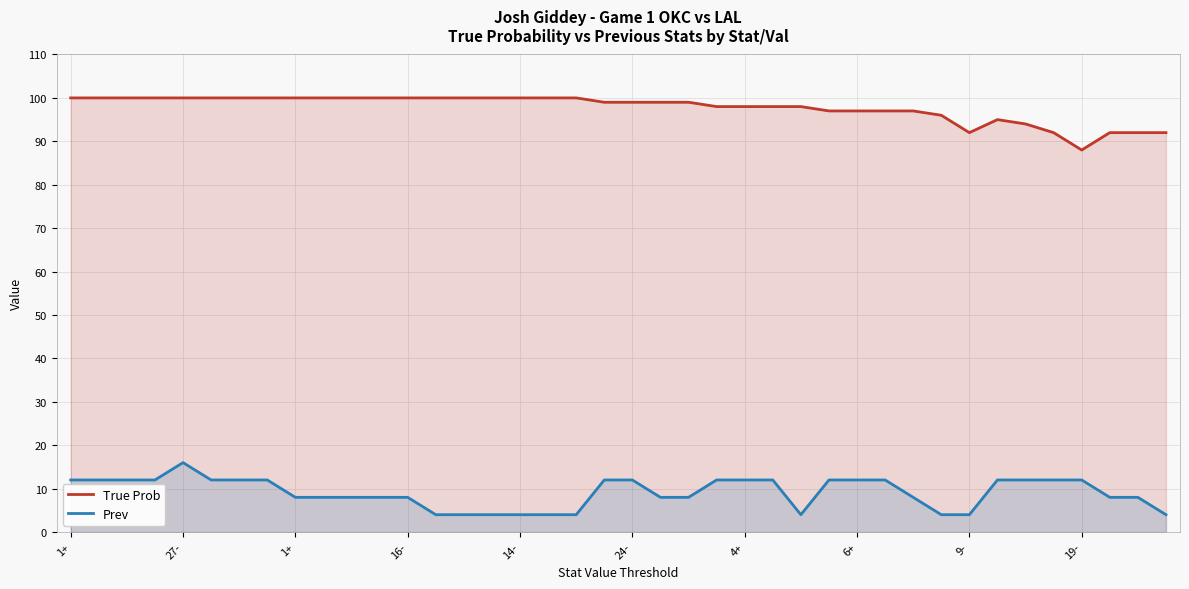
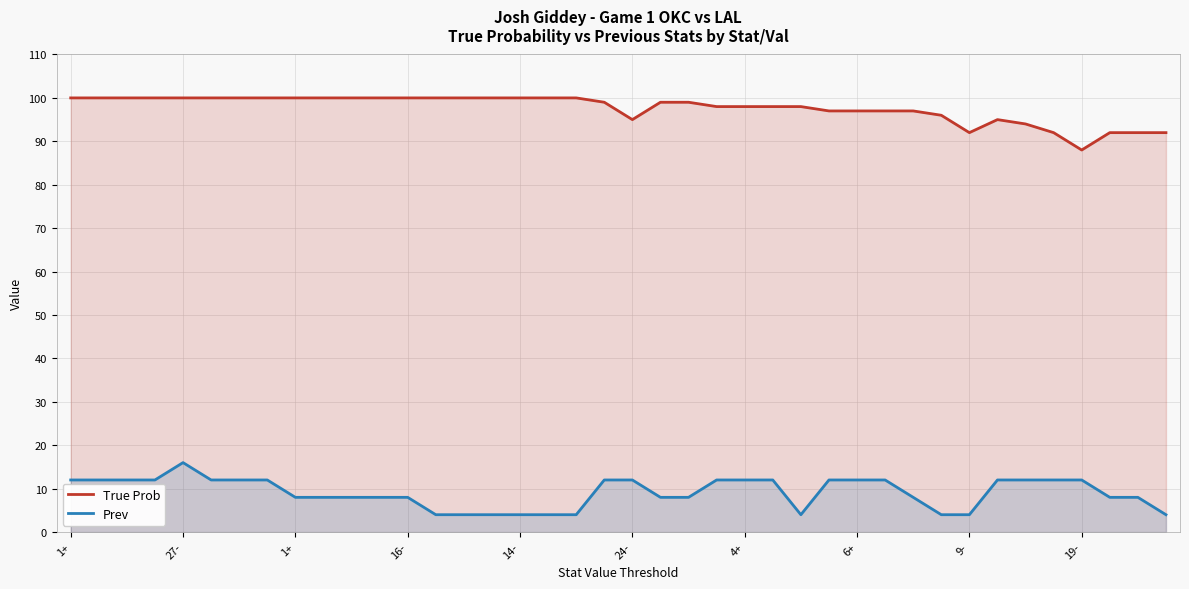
True Prob, 24-: 99 -> 95
